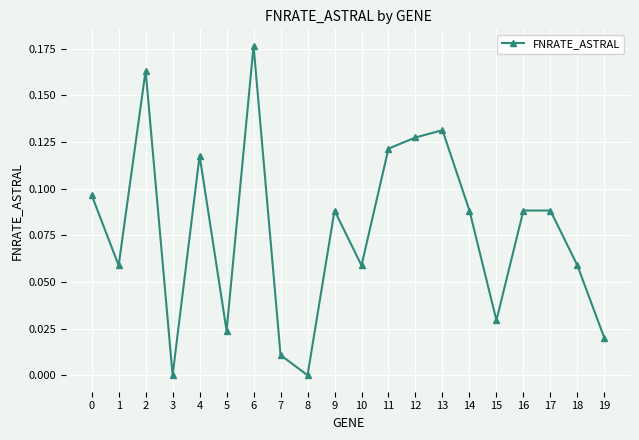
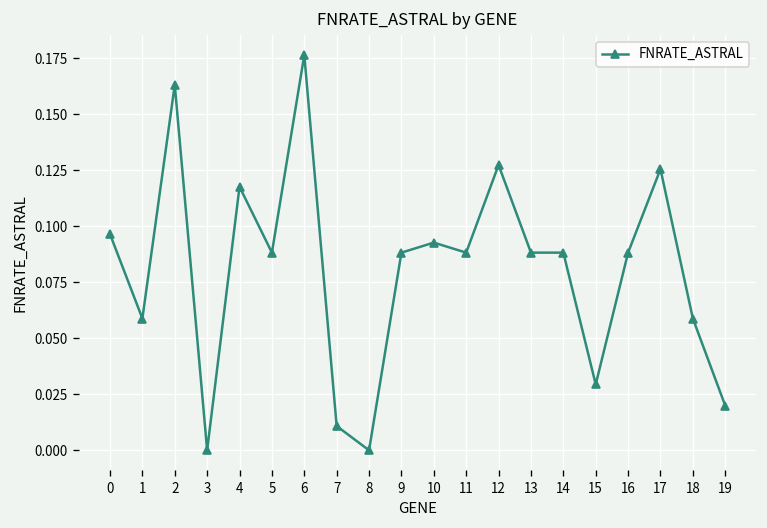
5: 0.024 -> 0.088
10: 0.059 -> 0.093
11: 0.121 -> 0.088
13: 0.131 -> 0.088
17: 0.088 -> 0.126
